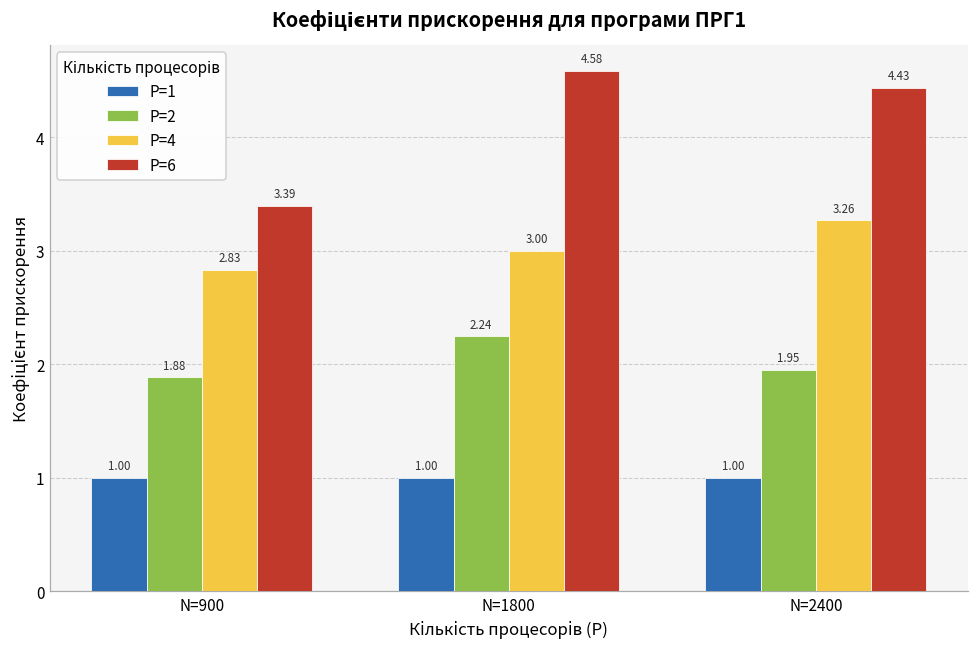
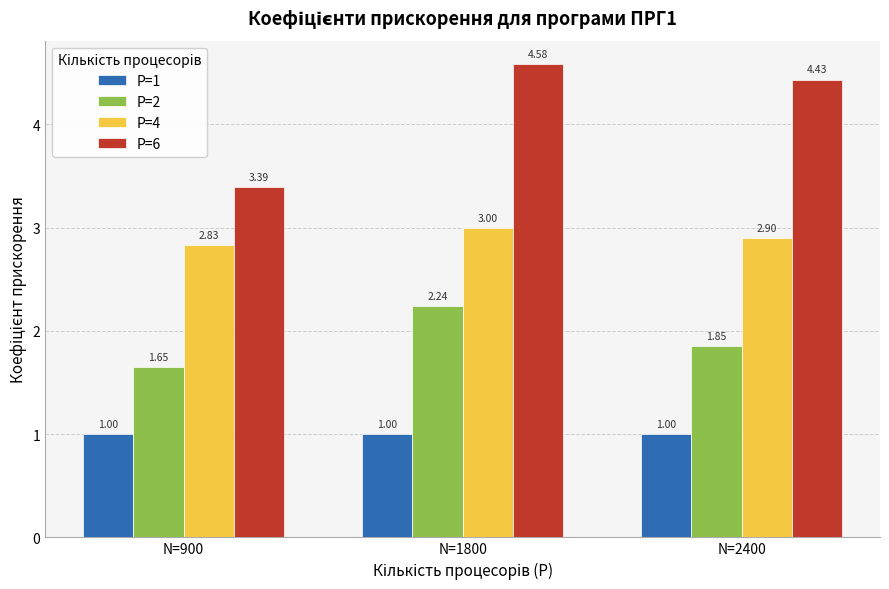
P=2, N=900: 1.88 -> 1.65
P=2, N=2400: 1.95 -> 1.85
P=4, N=2400: 3.26 -> 2.90
